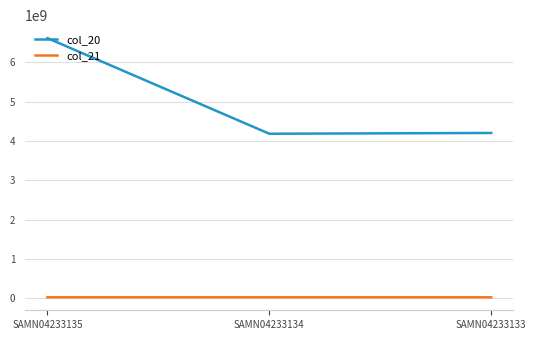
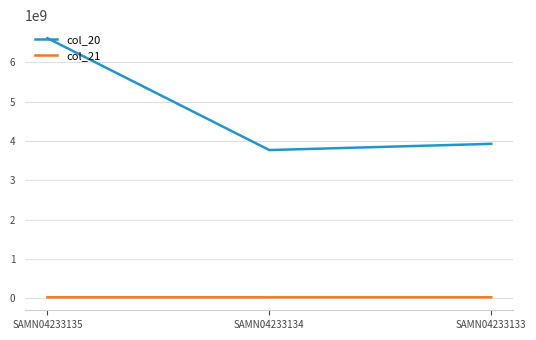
col_20, SAMN04233134: 4200000000 -> 3800000000
col_20, SAMN04233133: 4200000000 -> 3900000000
